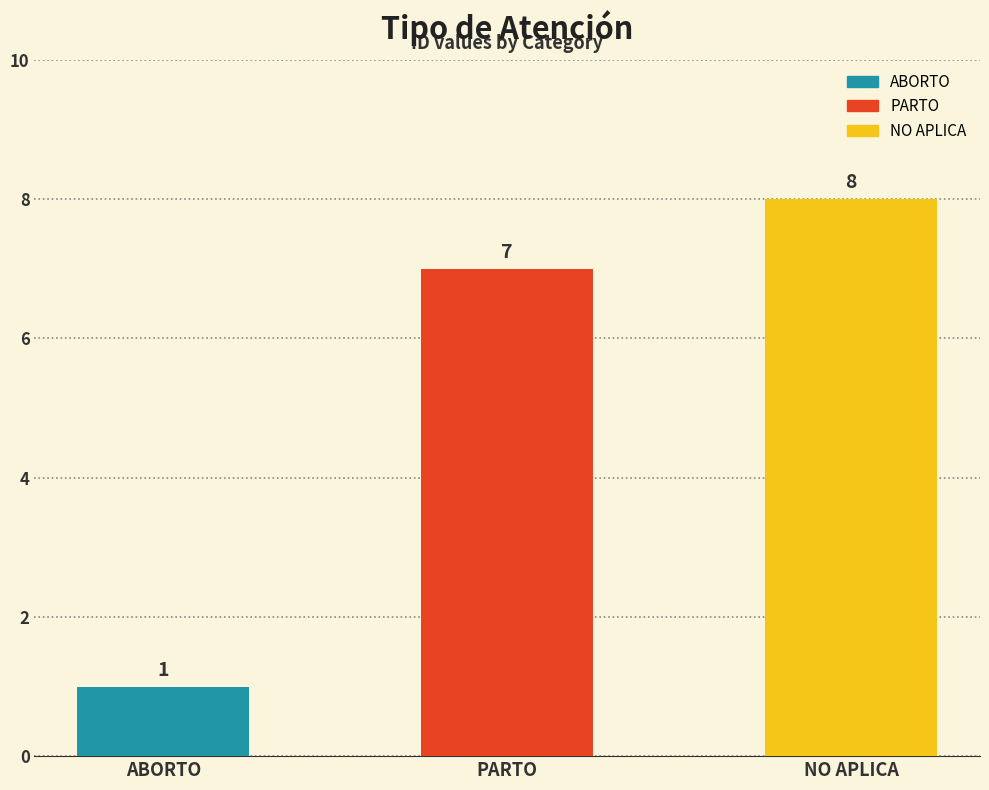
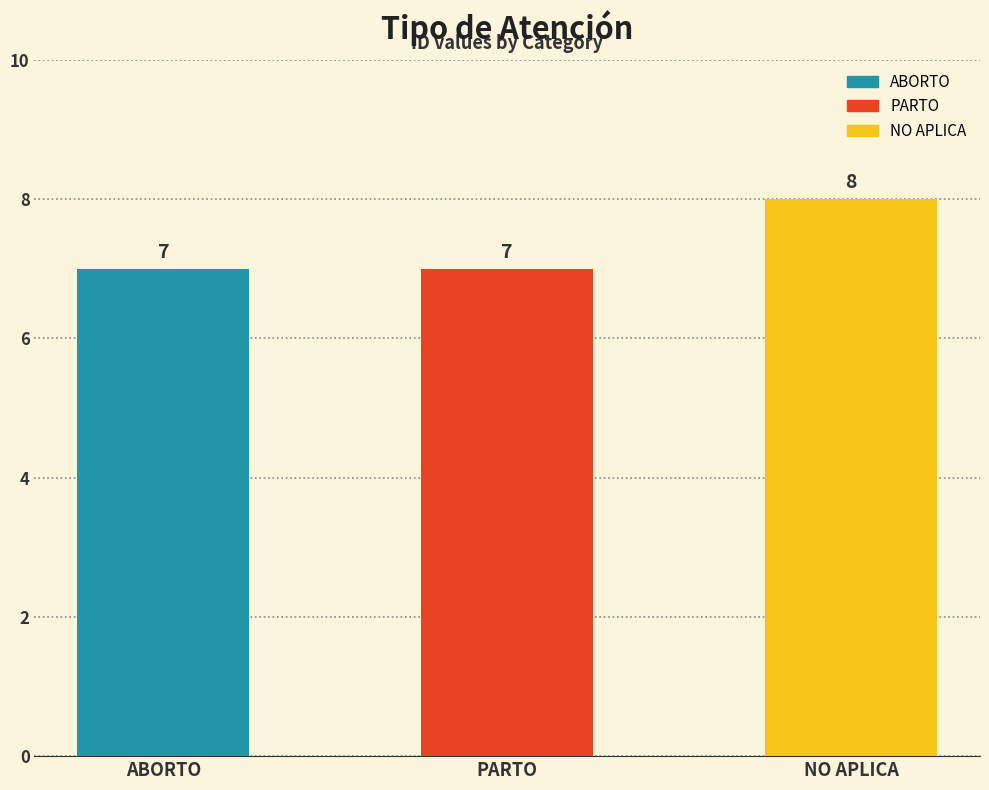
ABORTO: 1 -> 7
